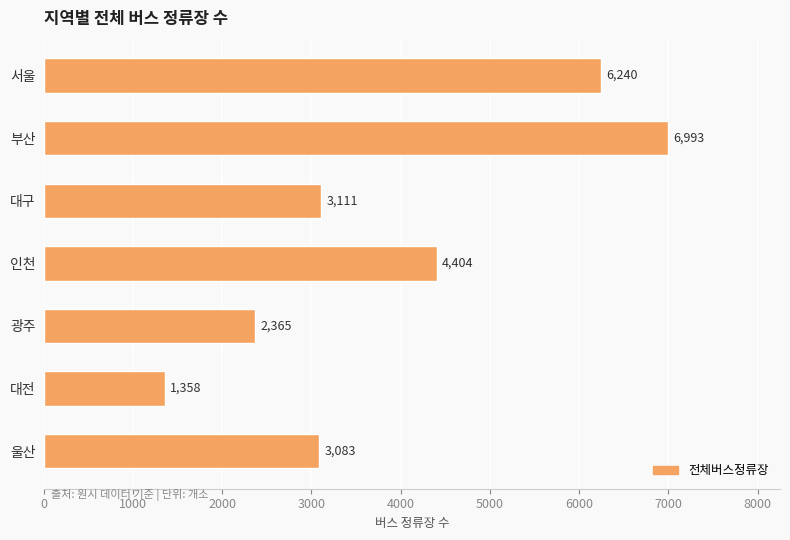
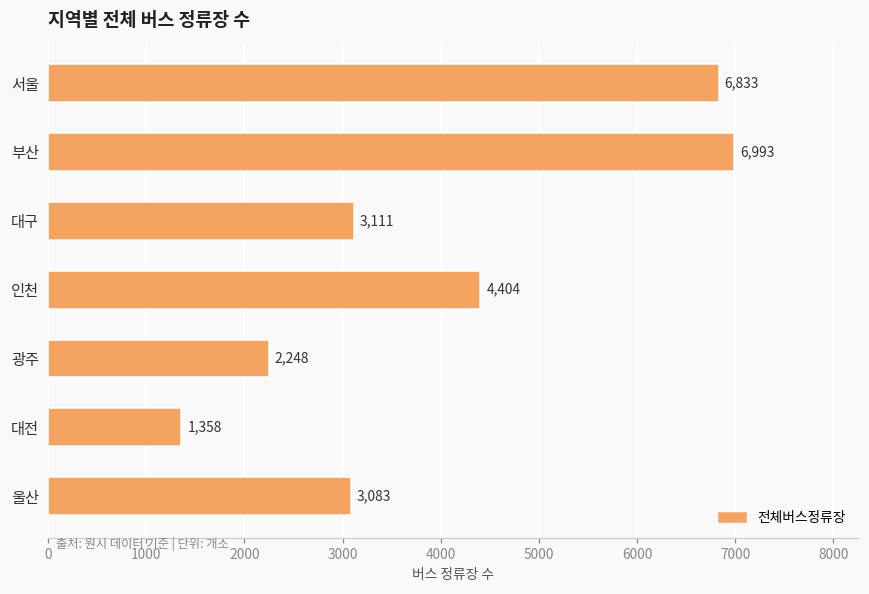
서울: 6,240 -> 6,833
광주: 2,365 -> 2,248
